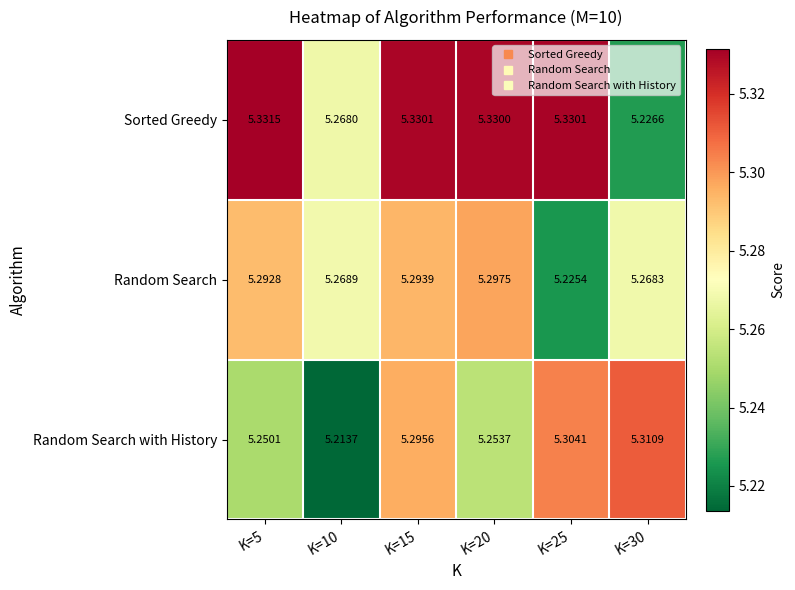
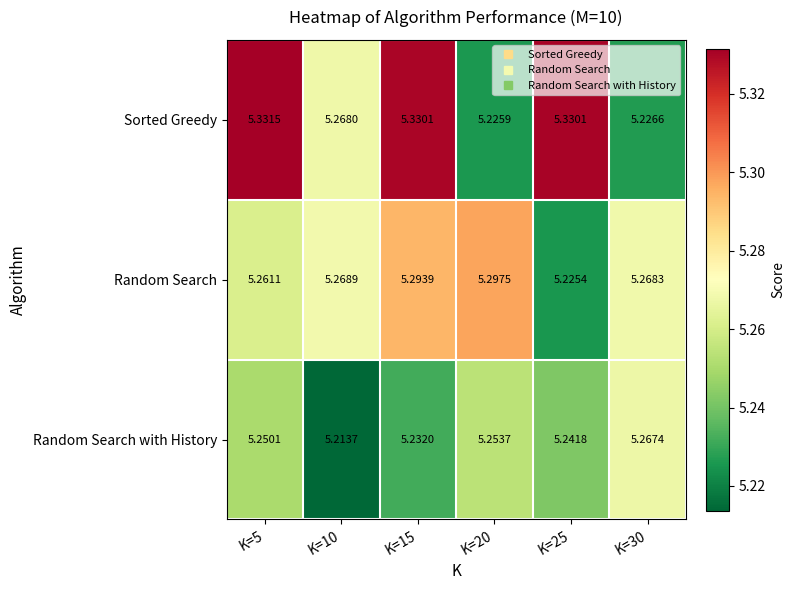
Sorted Greedy, K=20: 5.3300 -> 5.2259
Random Search, K=5: 5.2928 -> 5.2611
Random Search with History, K=15: 5.2956 -> 5.2320
Random Search with History, K=25: 5.3041 -> 5.2418
Random Search with History, K=30: 5.3109 -> 5.2674
